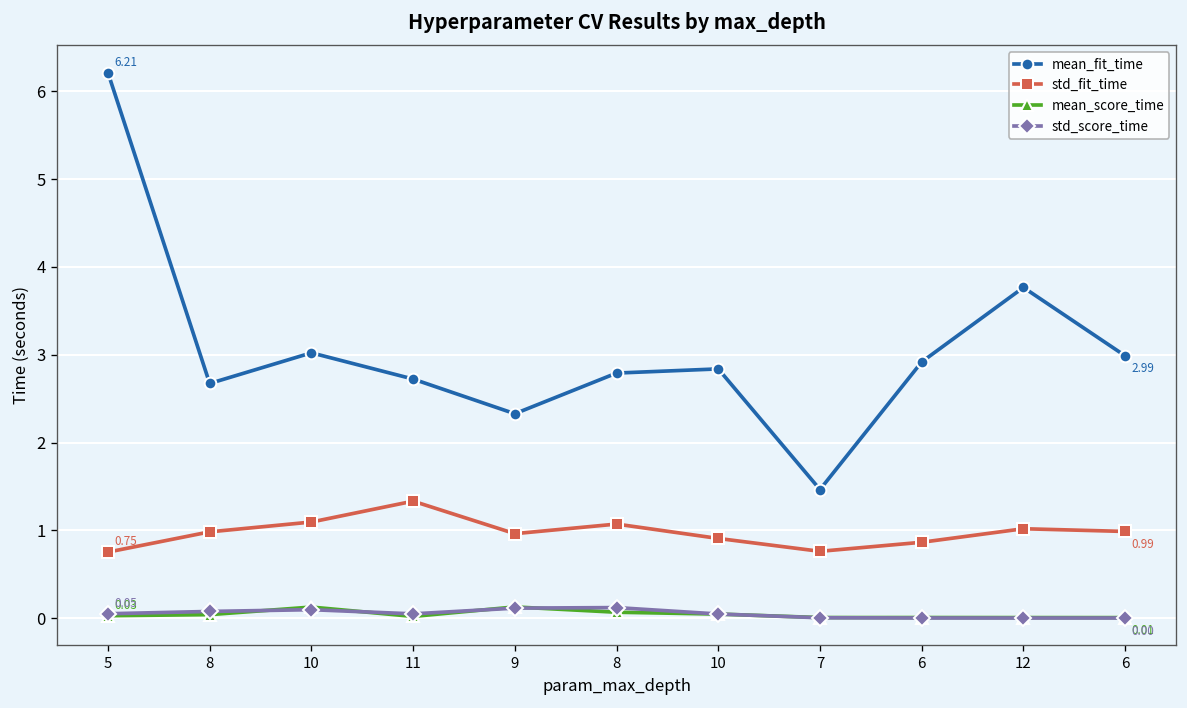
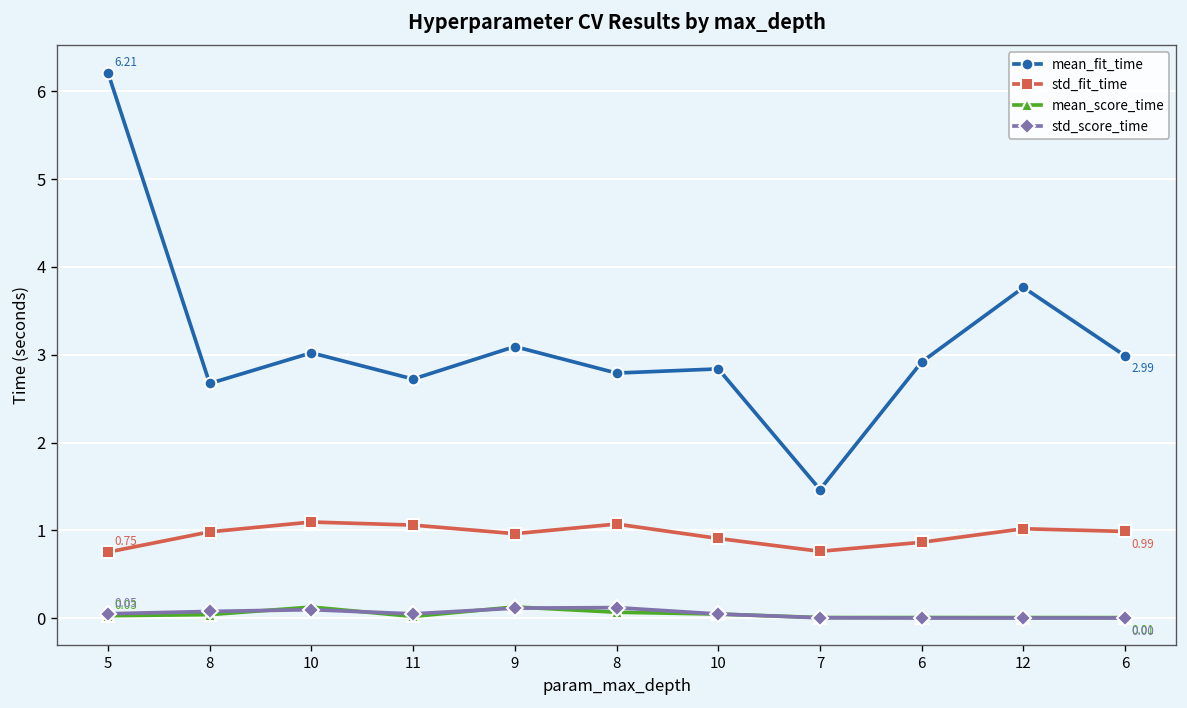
std_fit_time, 11: 1.3 -> 1.1
mean_fit_time, 9: 2.3 -> 3.1
